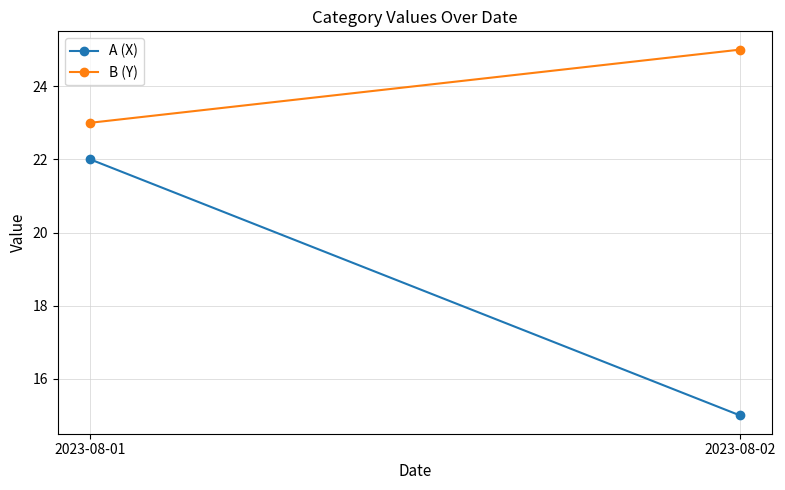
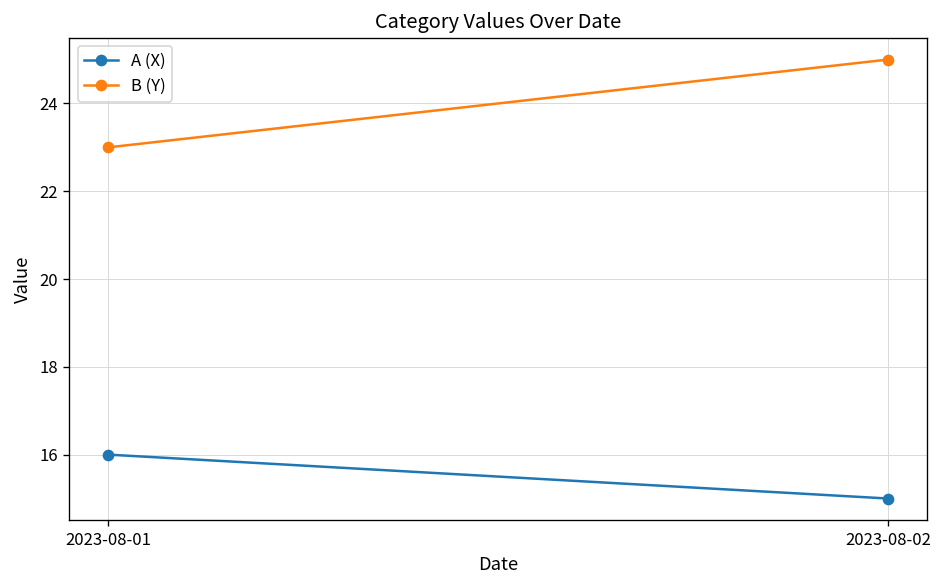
A (X), 2023-08-01: 22 -> 16
